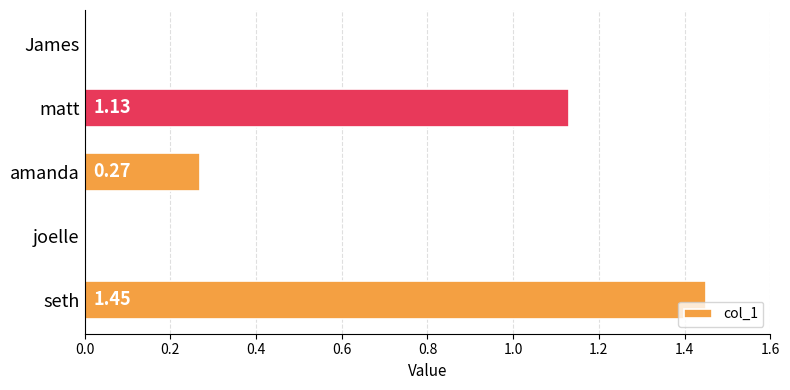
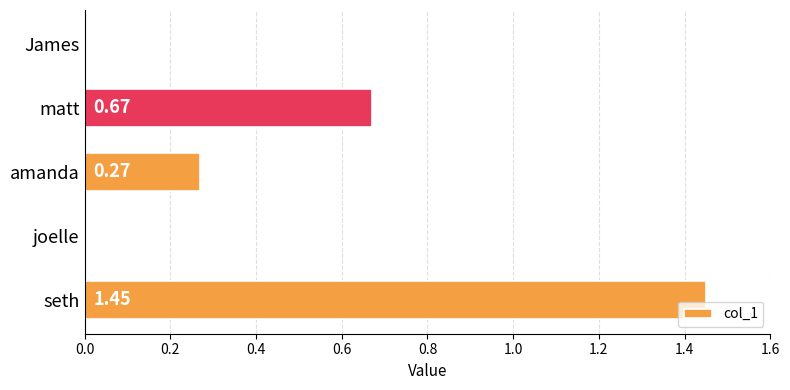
matt: 1.13 -> 0.67
